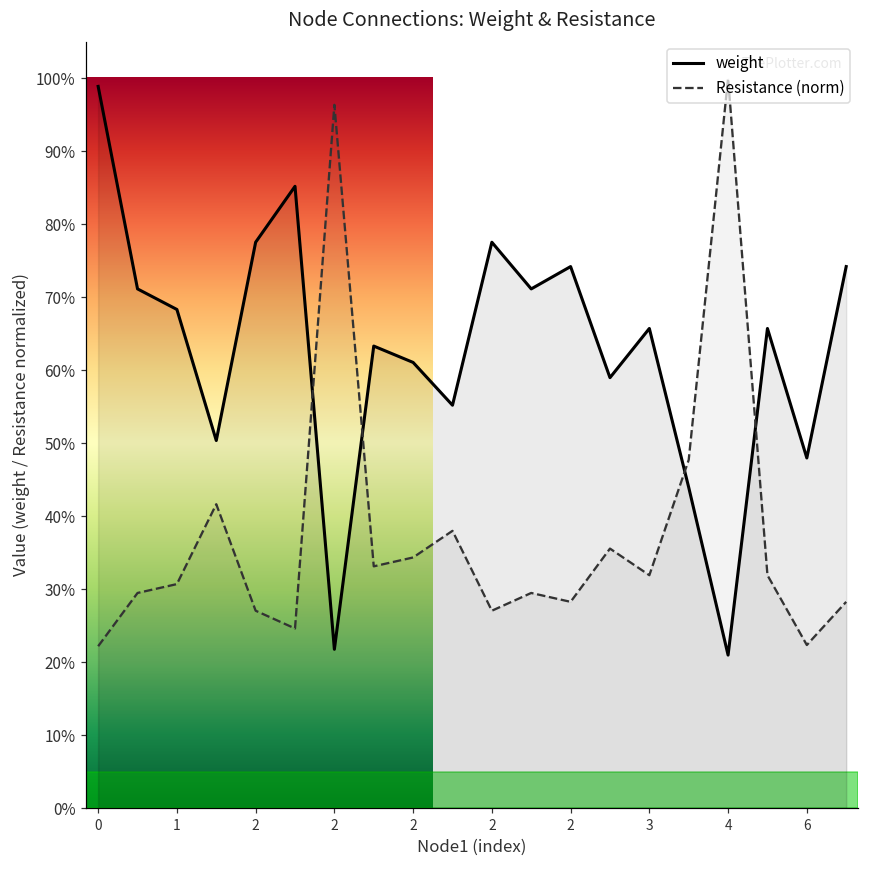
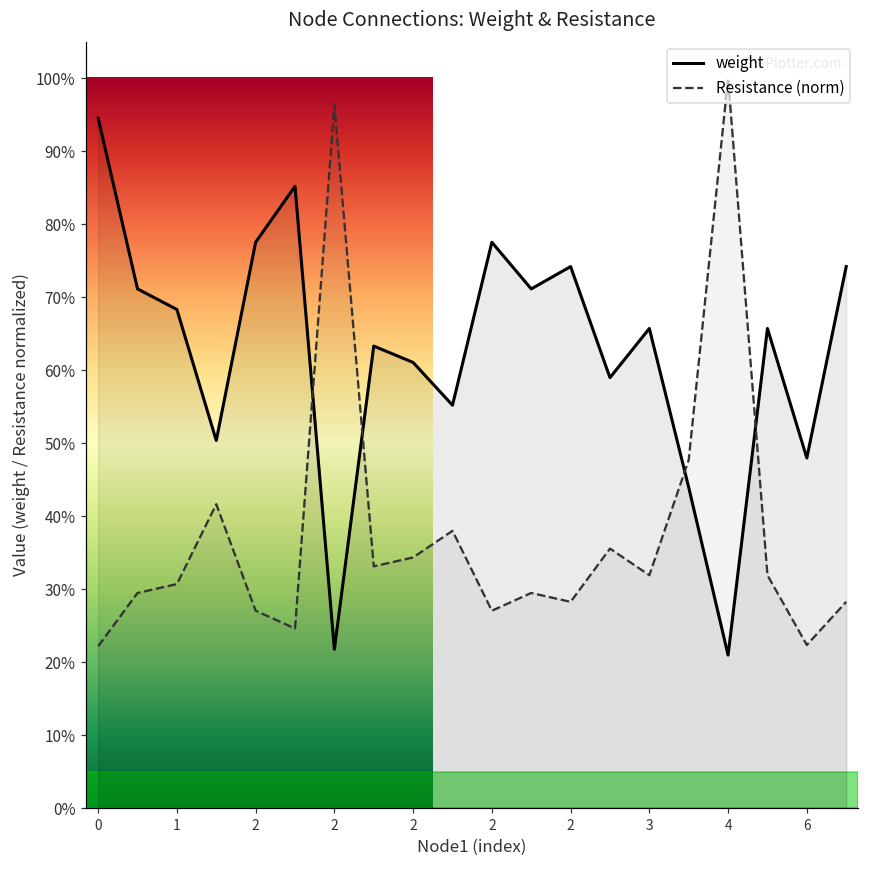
weight, 0: 99% -> 95%
